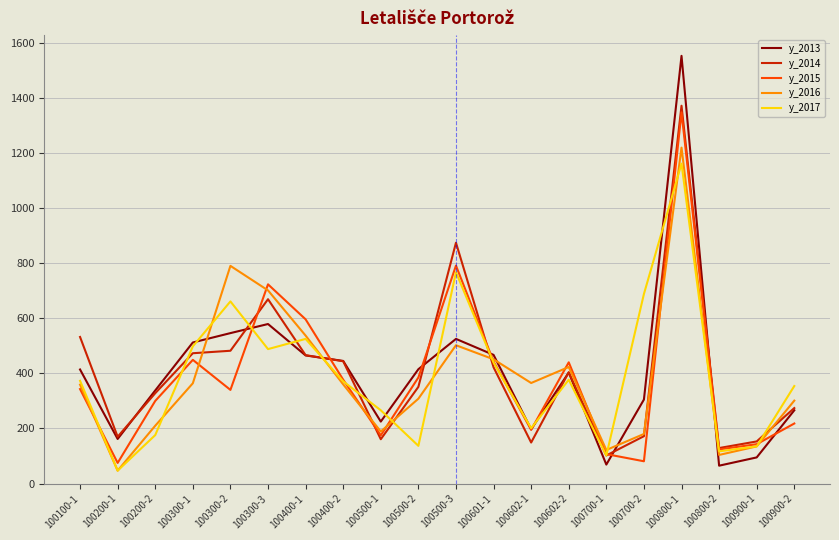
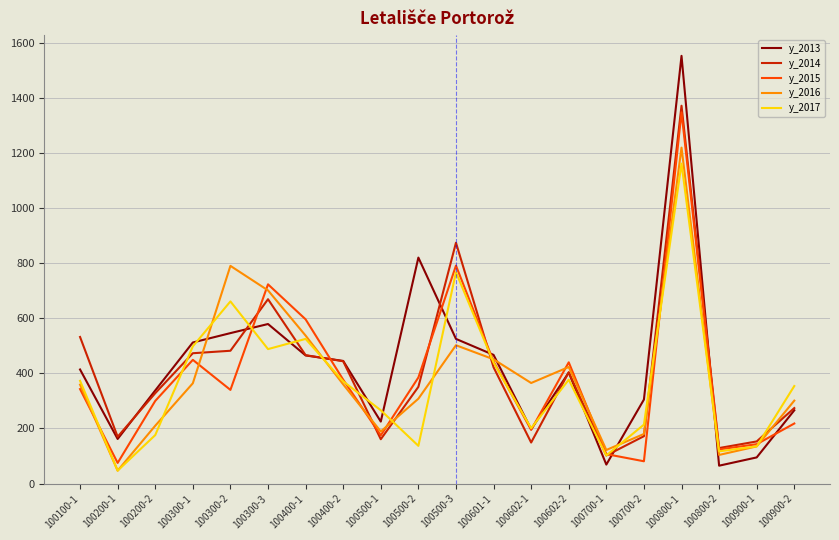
y_2013, 100500-2: 420 -> 820
y_2017, 100700-2: 690 -> 210
